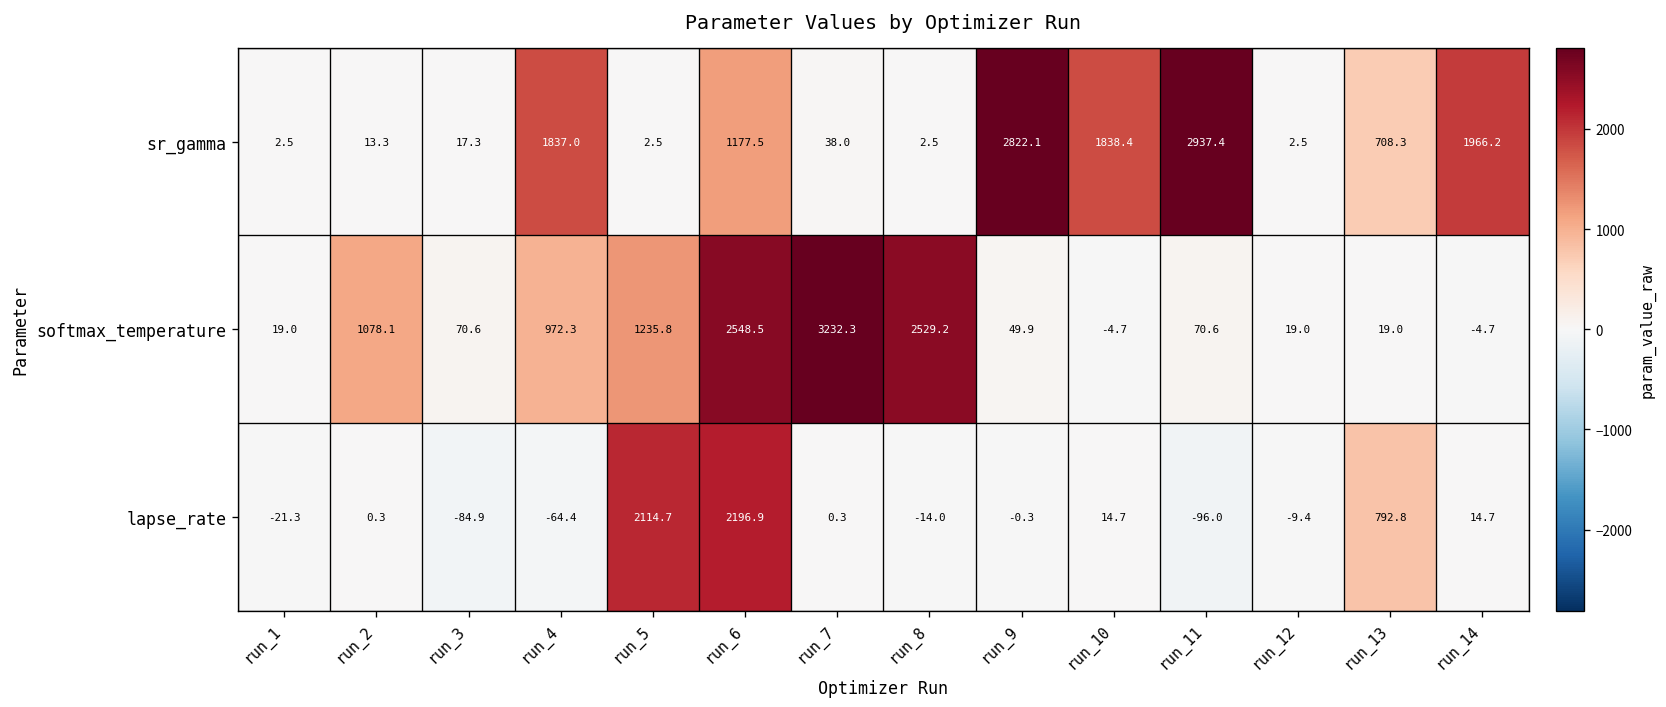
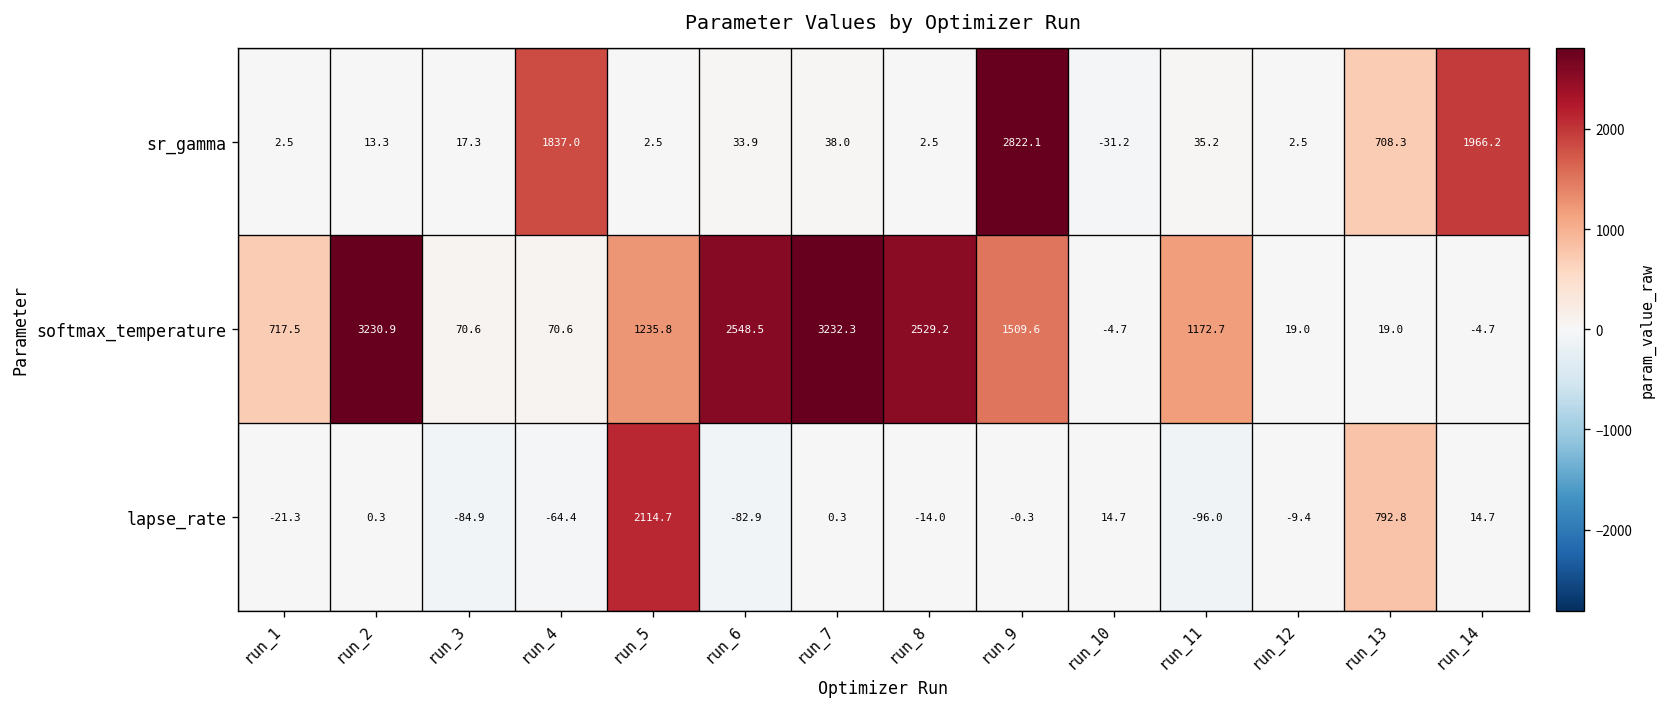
sr_gamma, run_6: 1177.5 -> 33.9
sr_gamma, run_10: 1838.4 -> -31.2
sr_gamma, run_11: 2937.4 -> 35.2
softmax_temperature, run_1: 19.0 -> 717.5
softmax_temperature, run_2: 1078.1 -> 3230.9
softmax_temperature, run_4: 972.3 -> 70.6
softmax_temperature, run_9: 49.9 -> 1509.6
softmax_temperature, run_11: 70.6 -> 1172.7
lapse_rate, run_6: 2196.9 -> -82.9
